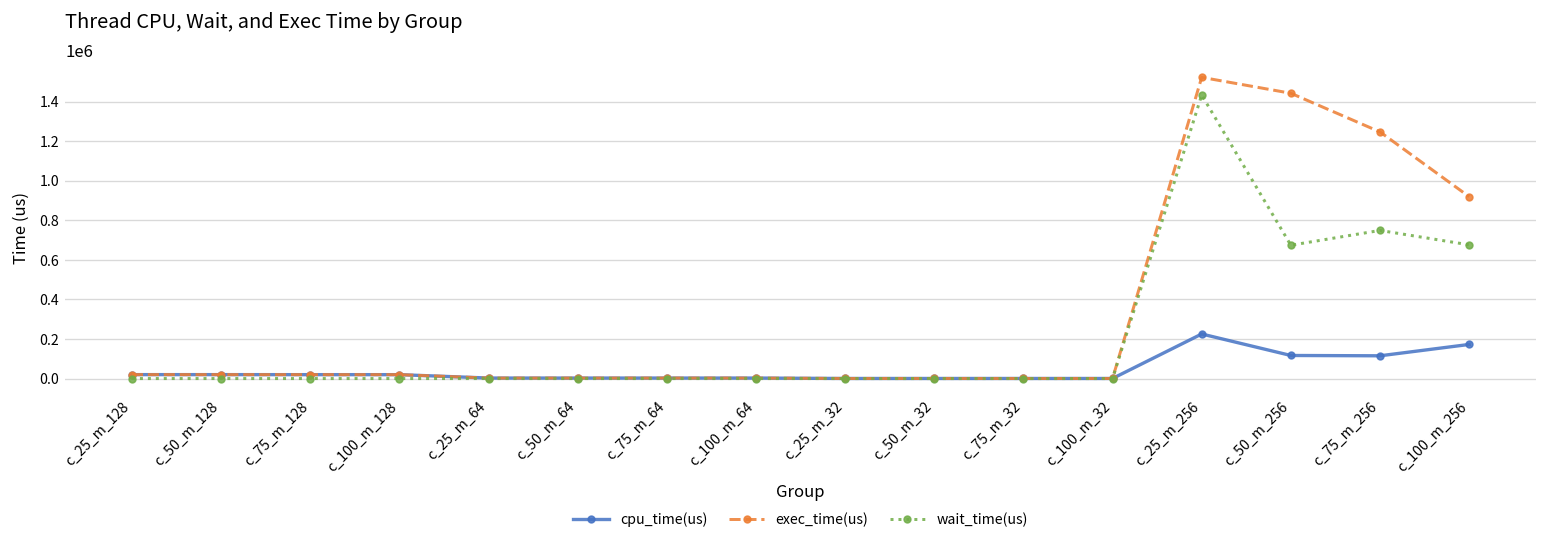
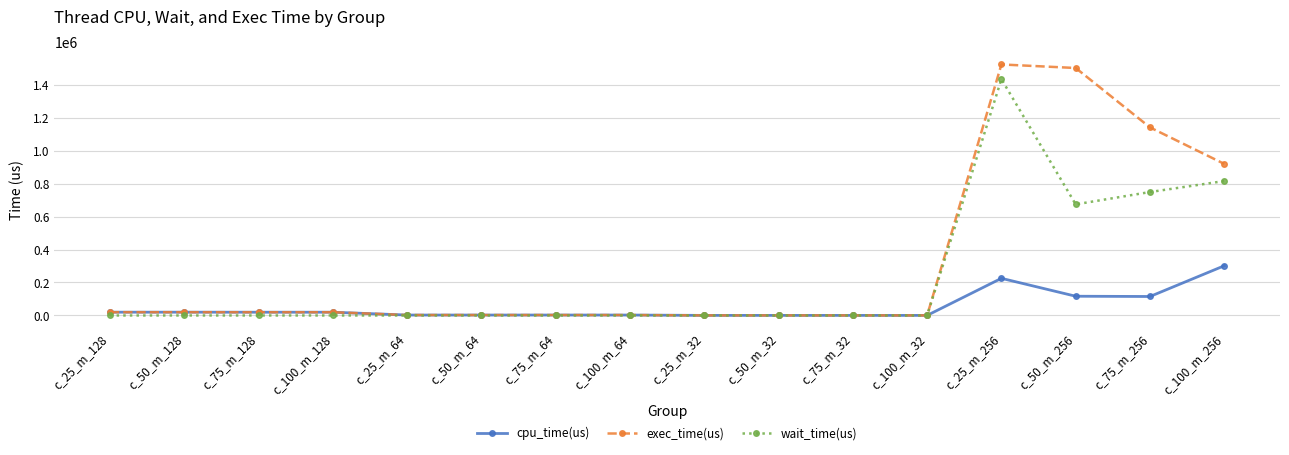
exec_time(us), c_50_m_256: 1440000 -> 1500000
exec_time(us), c_75_m_256: 1250000 -> 1140000
cpu_time(us), c_100_m_256: 170000 -> 300000
wait_time(us), c_100_m_256: 680000 -> 820000
